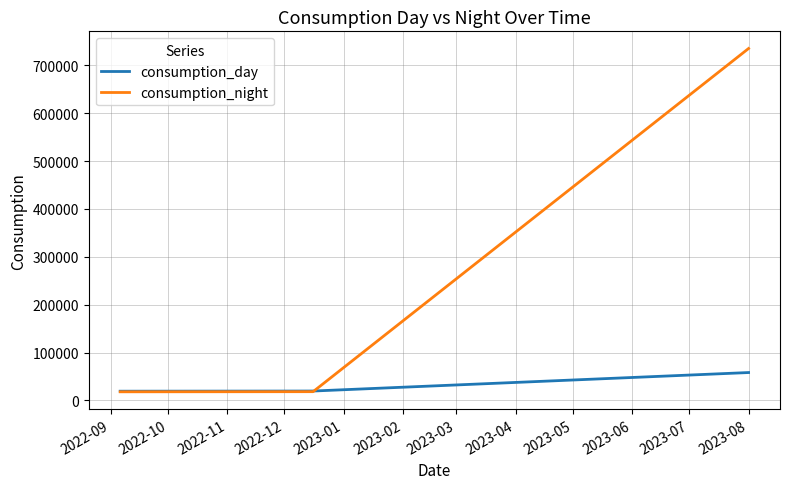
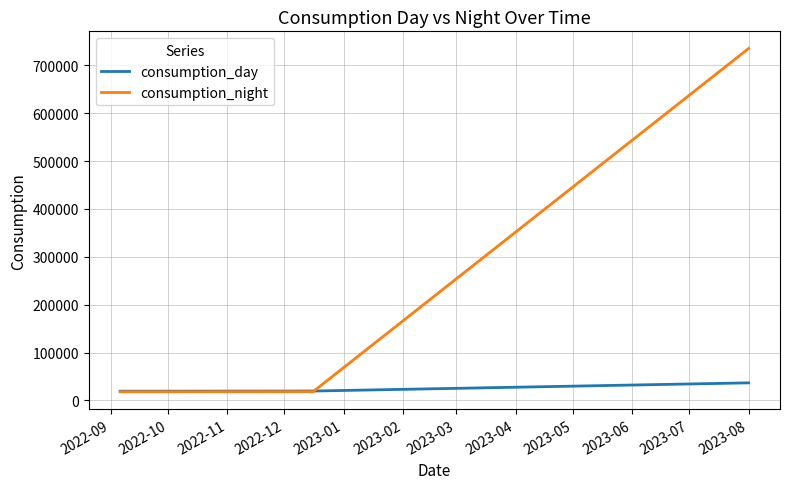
consumption_day, 2023-08: 60000 -> 40000
